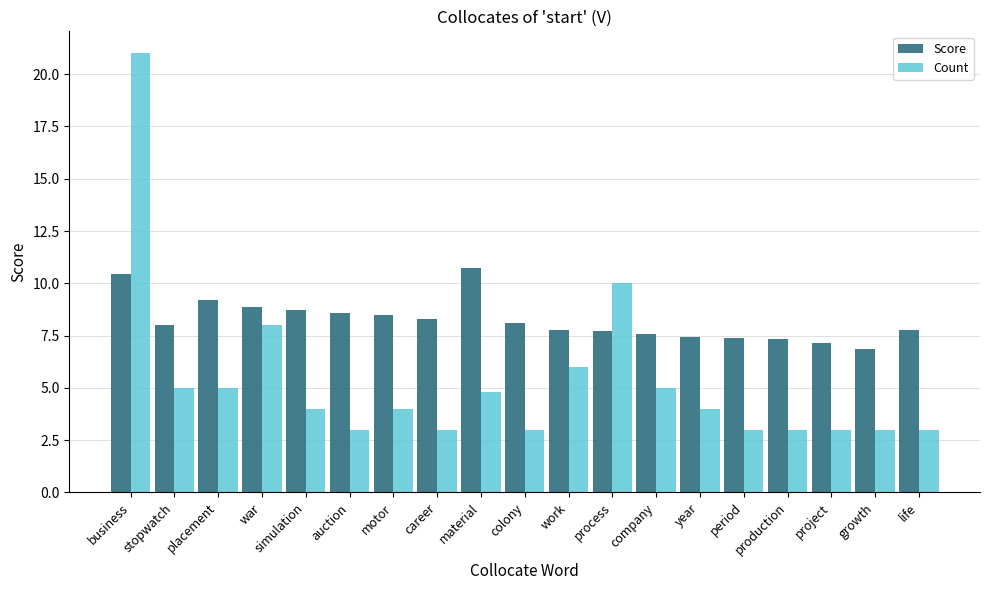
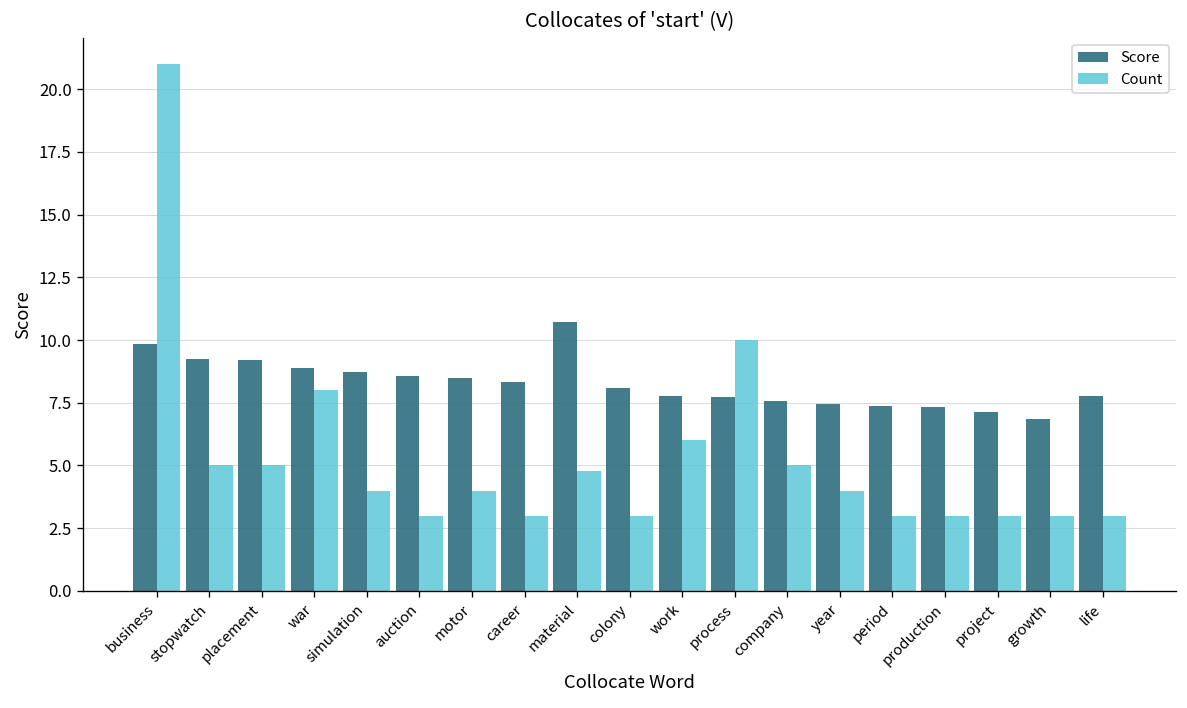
Score, business: 10.5 -> 9.9
Score, stopwatch: 8.0 -> 9.2
